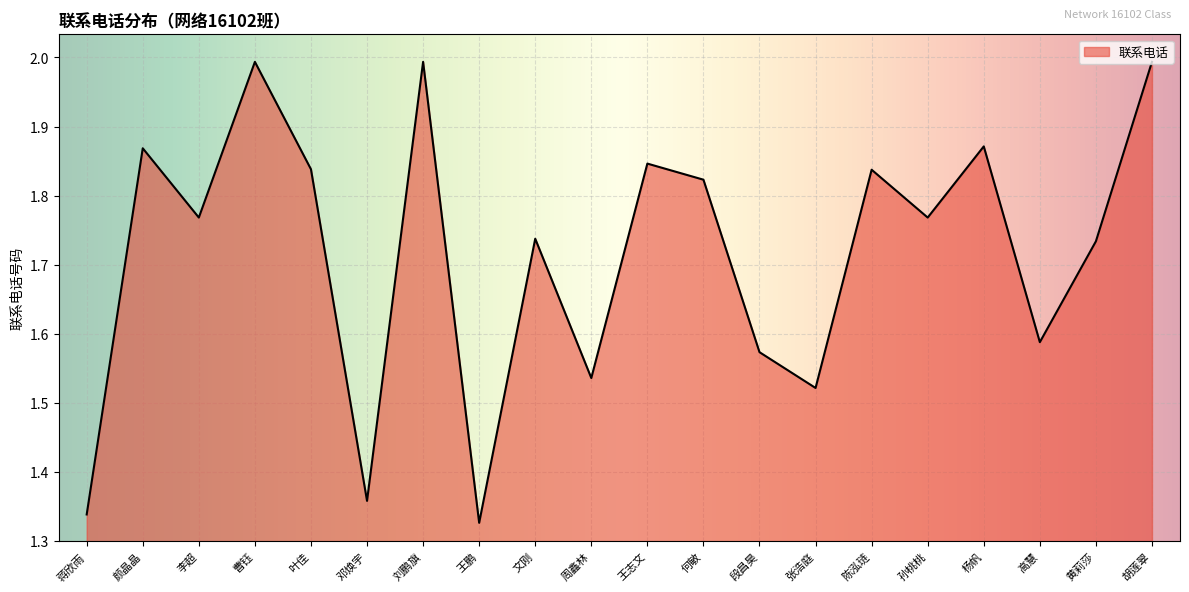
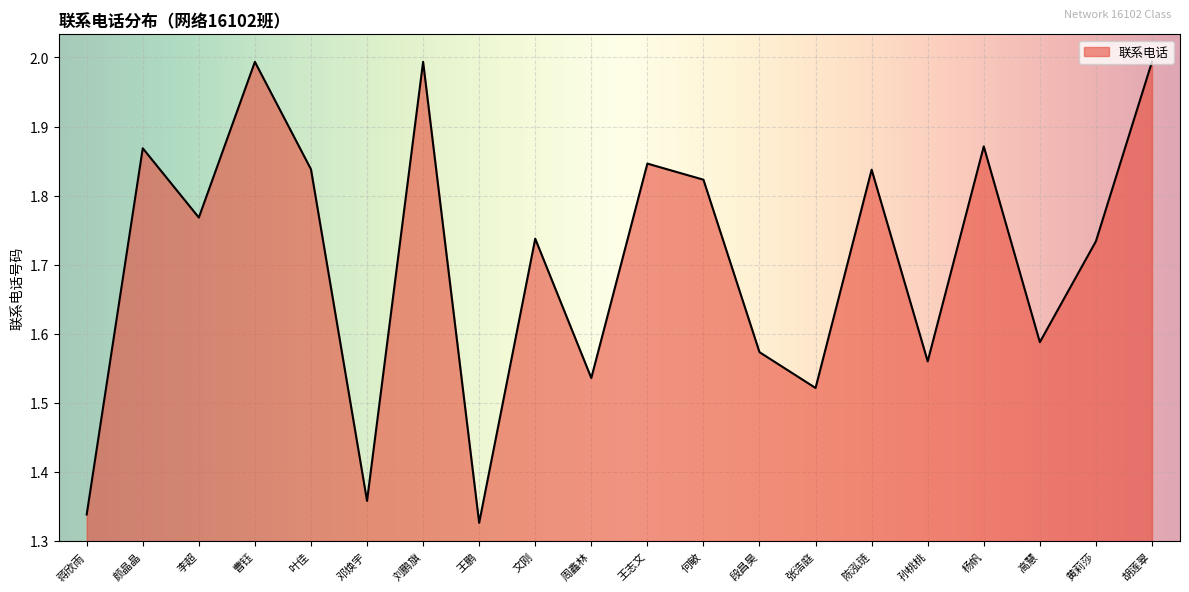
孙桃桃: 1.77 -> 1.56
